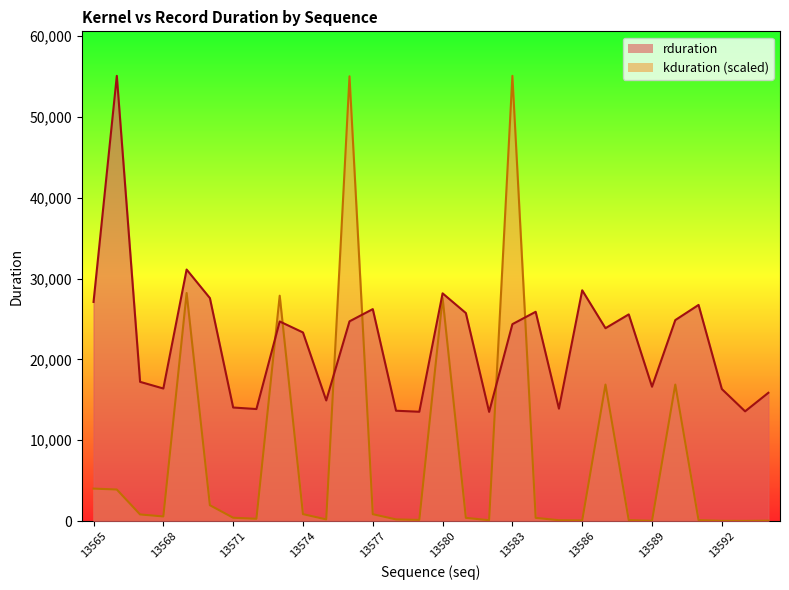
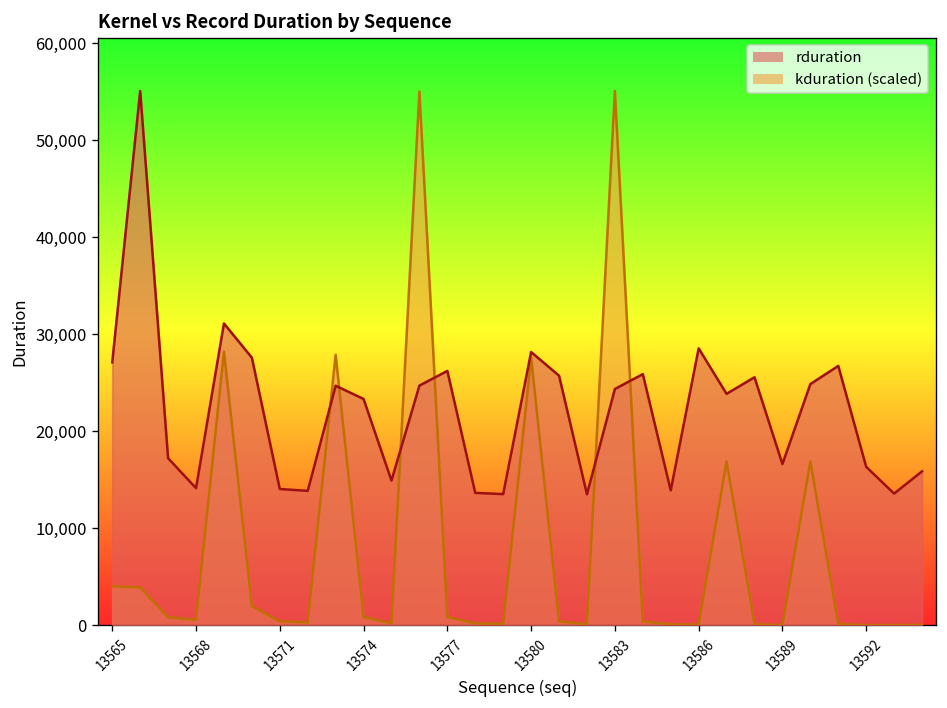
rduration, 13568: 16,000 -> 14,000
